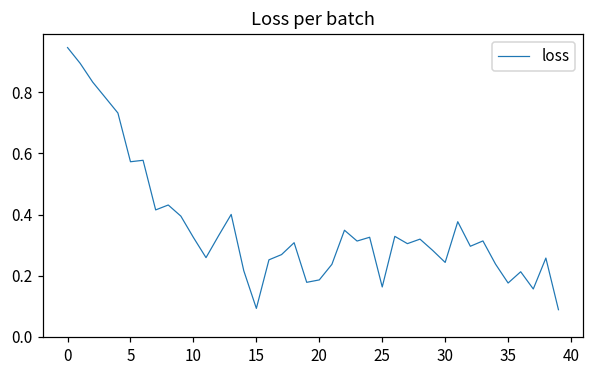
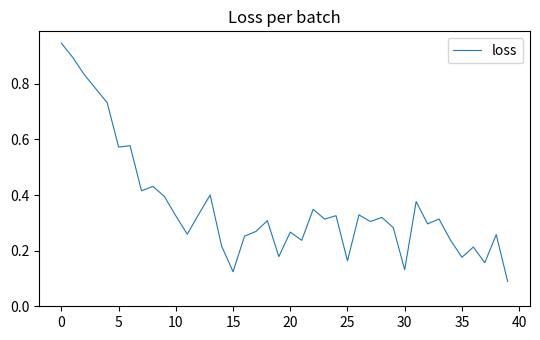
15: 0.09 -> 0.12
20: 0.19 -> 0.27
30: 0.24 -> 0.13
